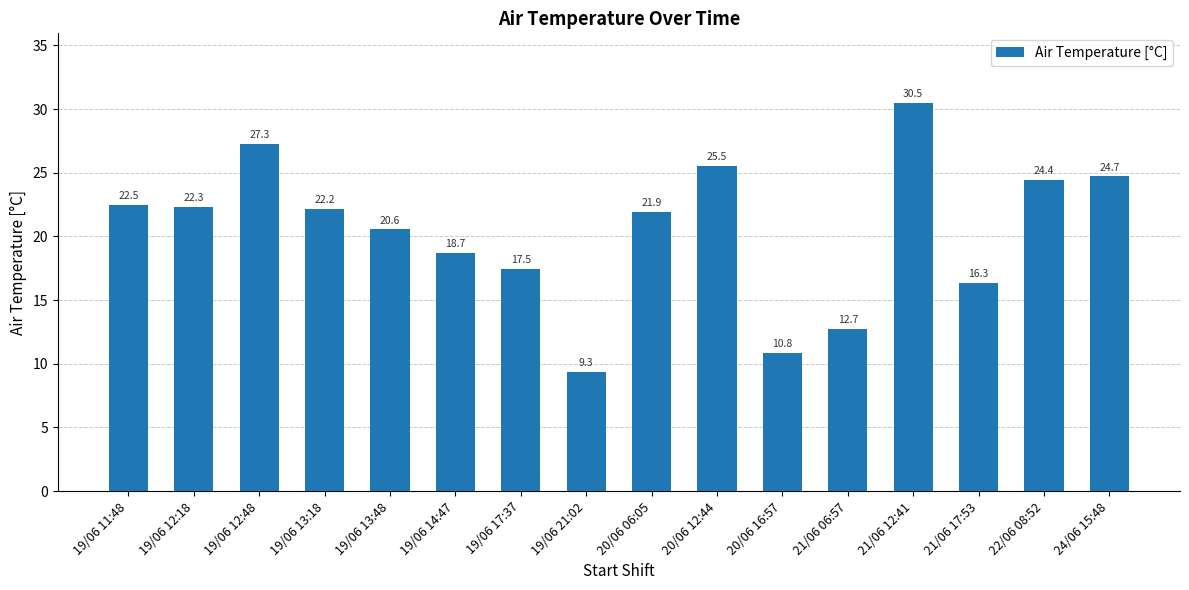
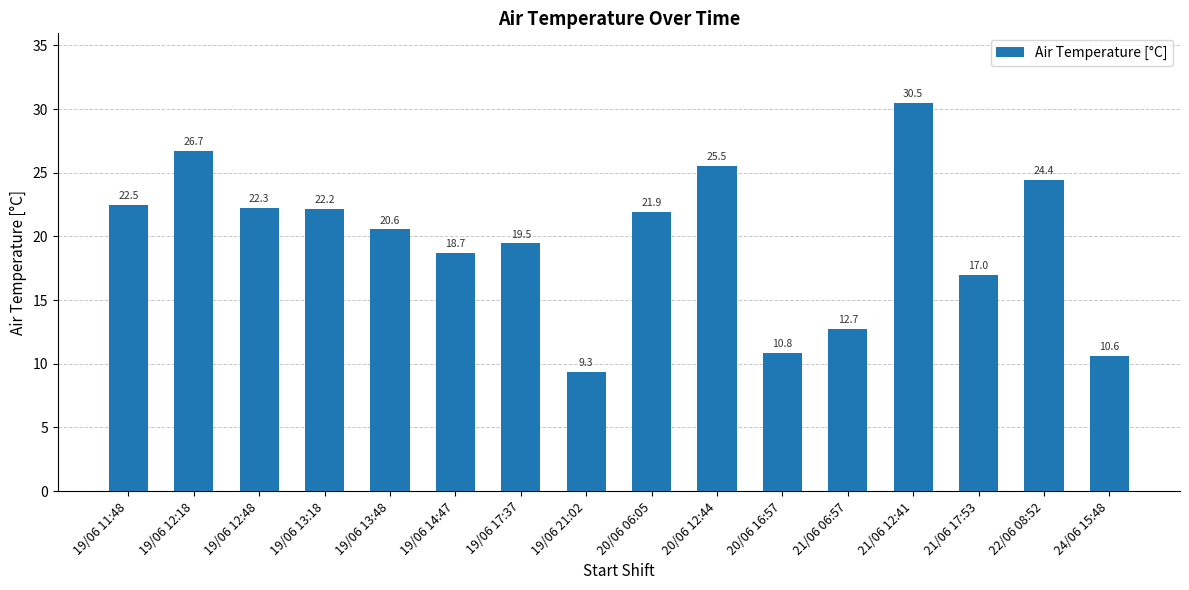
19/06 12:18: 22.3 -> 26.7
19/06 12:48: 27.3 -> 22.3
19/06 17:37: 17.5 -> 19.5
21/06 17:53: 16.3 -> 17.0
24/06 15:48: 24.7 -> 10.6
